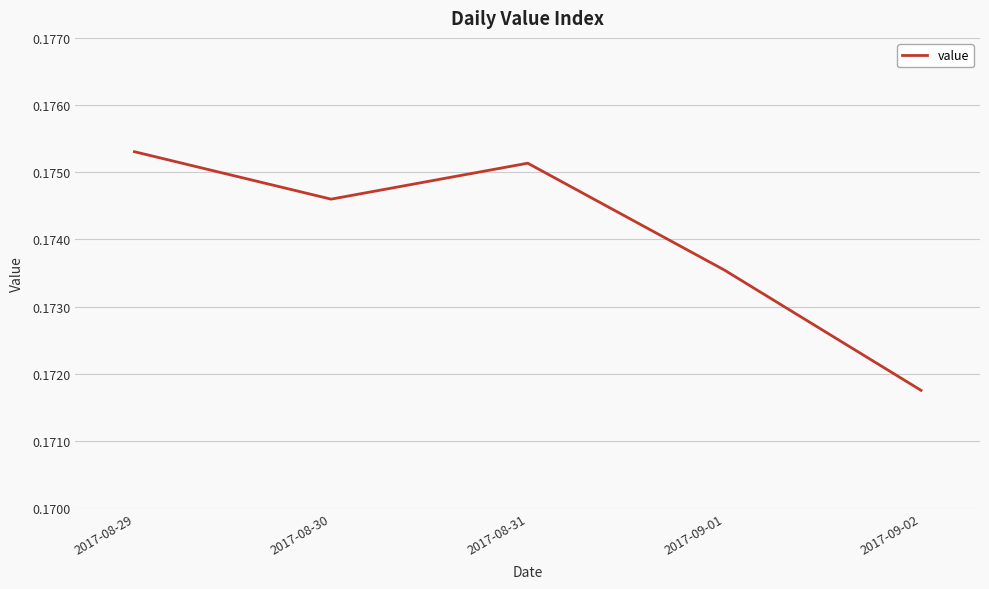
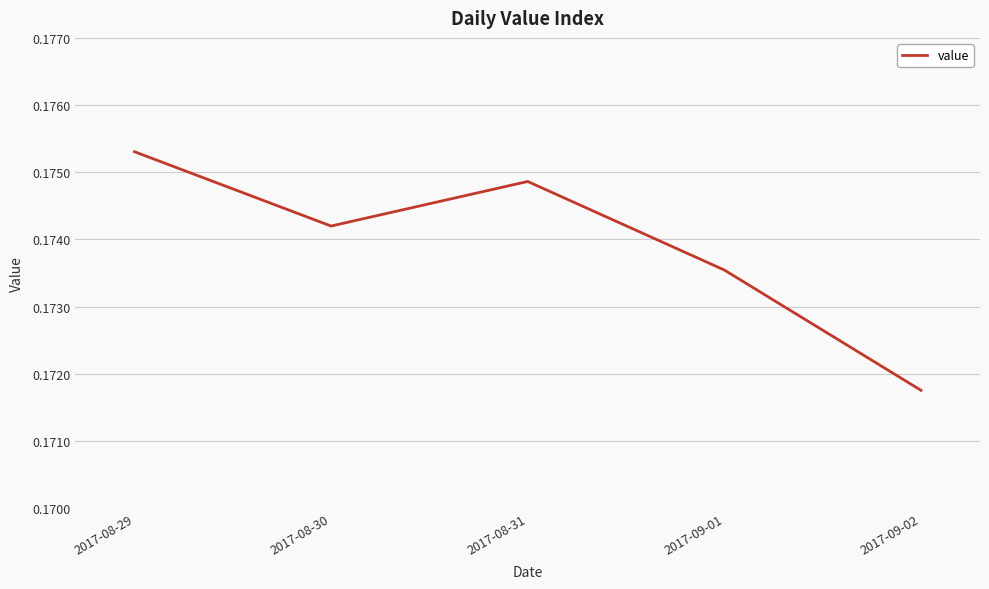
2017-08-30: 0.1746 -> 0.1742
2017-08-31: 0.1751 -> 0.1749
